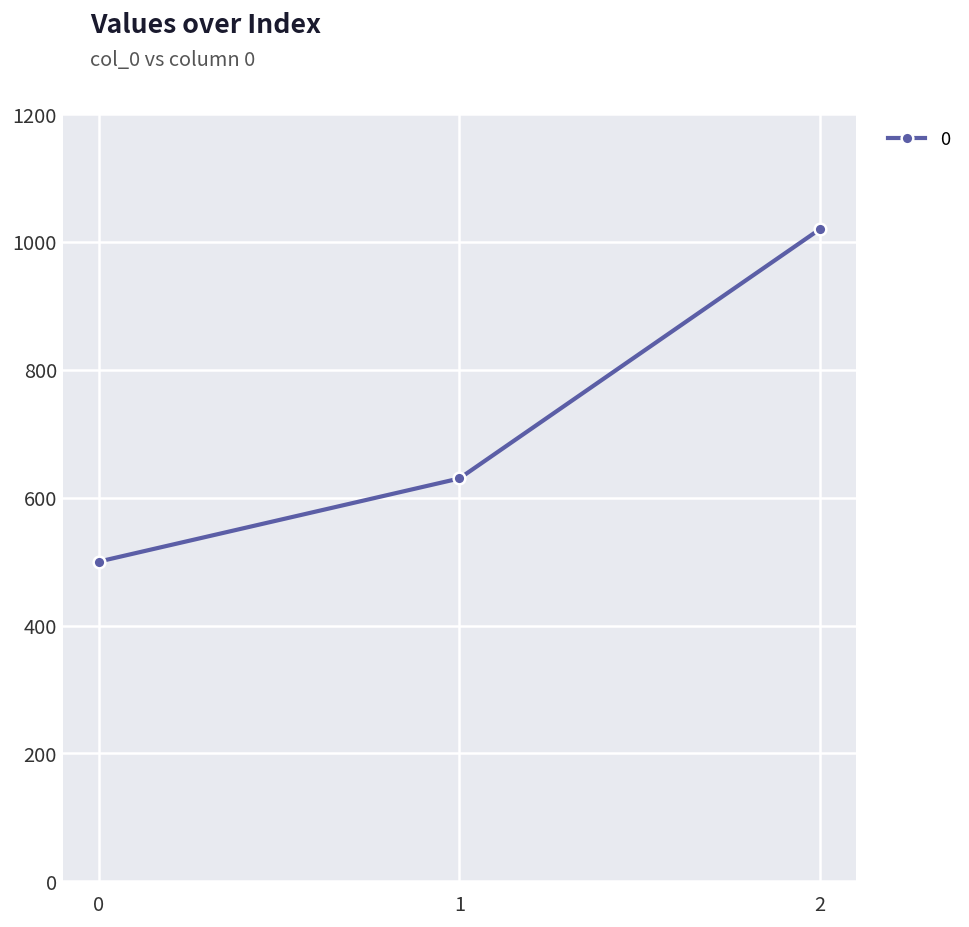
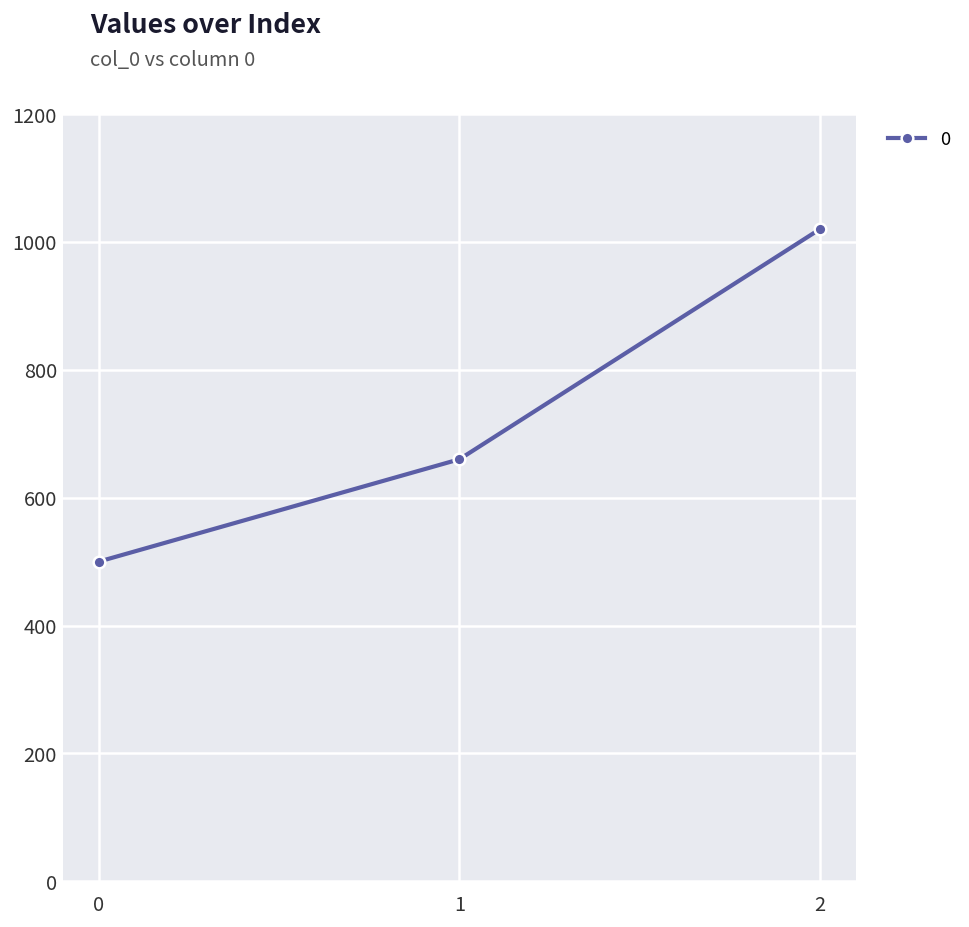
1: 630 -> 660
